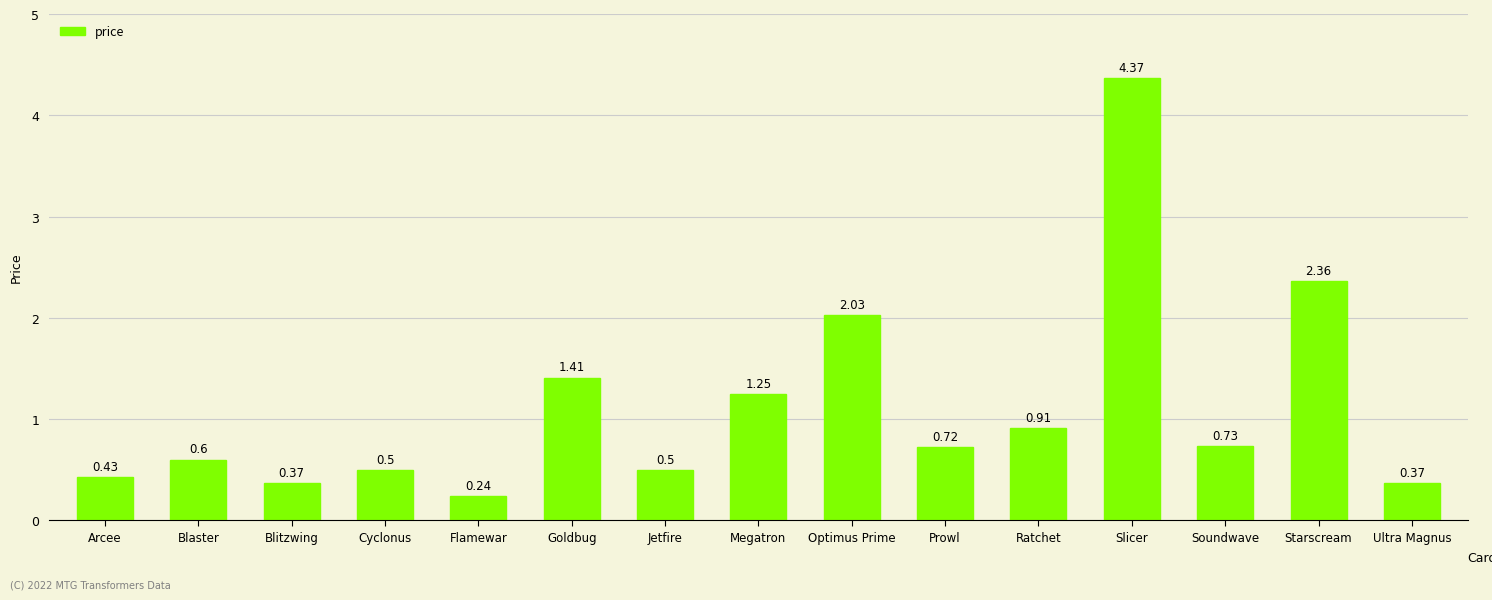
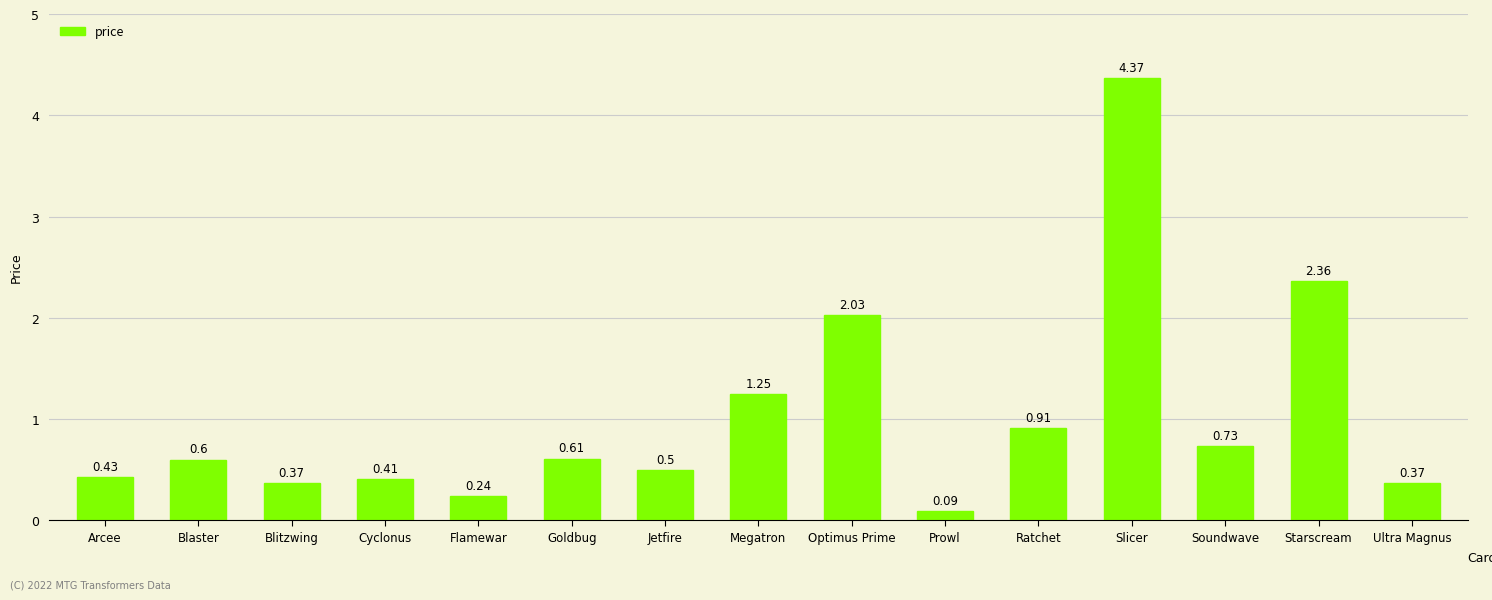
Cyclonus: 0.5 -> 0.41
Goldbug: 1.41 -> 0.61
Prowl: 0.72 -> 0.09
